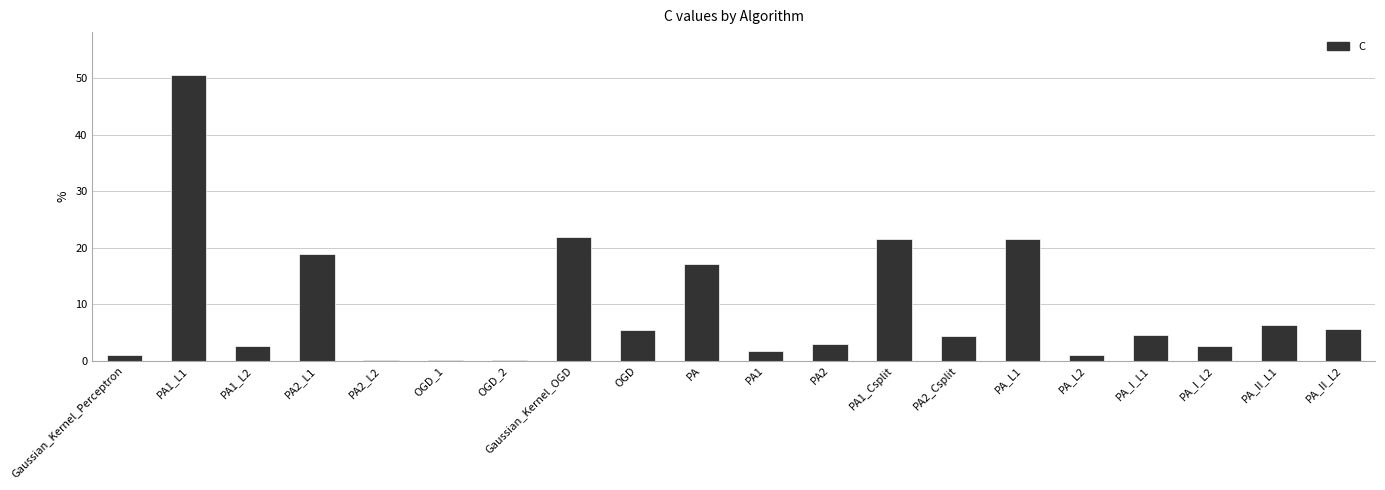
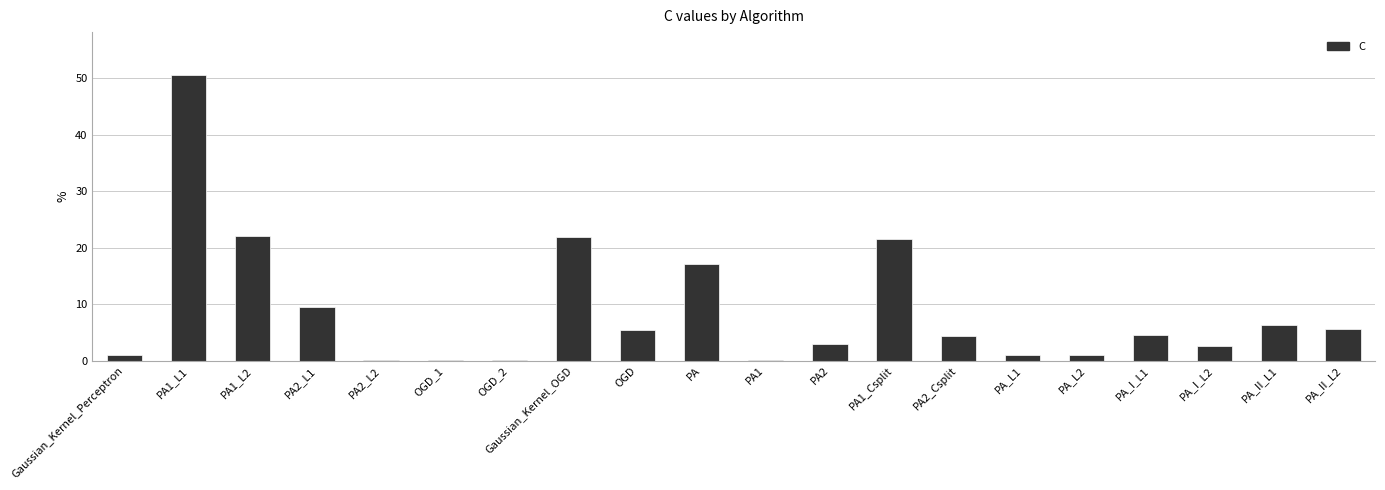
PA1_L2: 3 -> 22
PA2_L1: 19 -> 10
PA1: 2 -> 0
PA_L1: 22 -> 1
